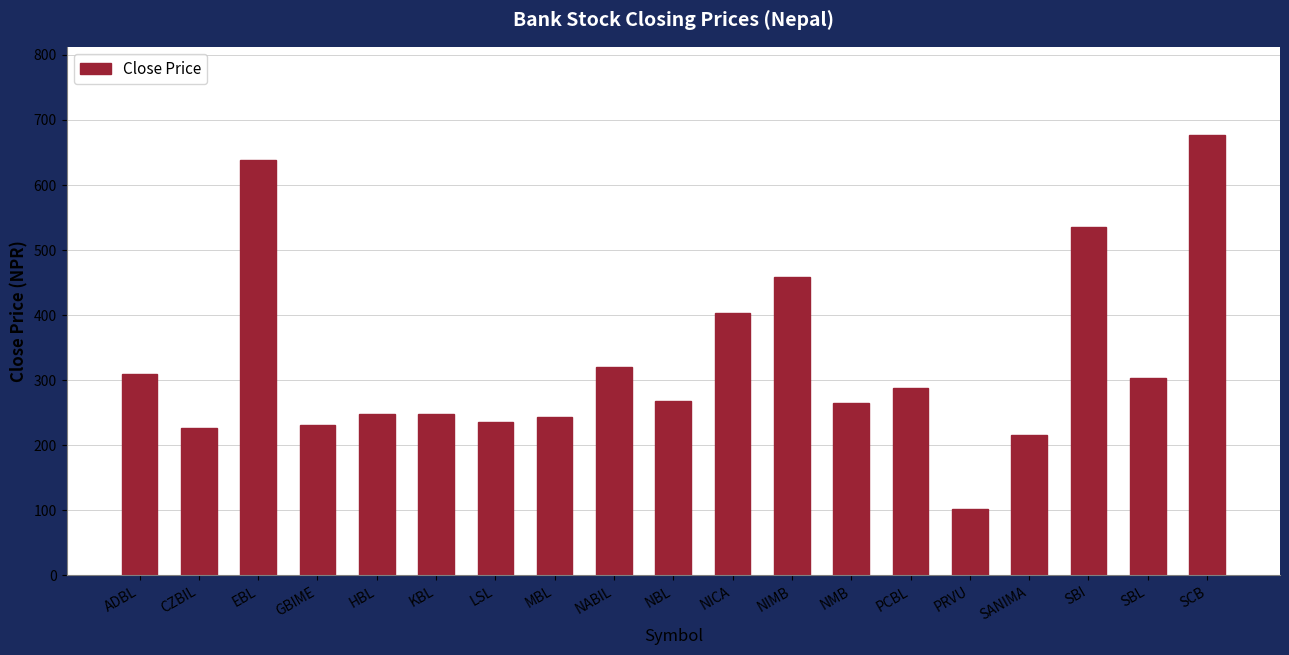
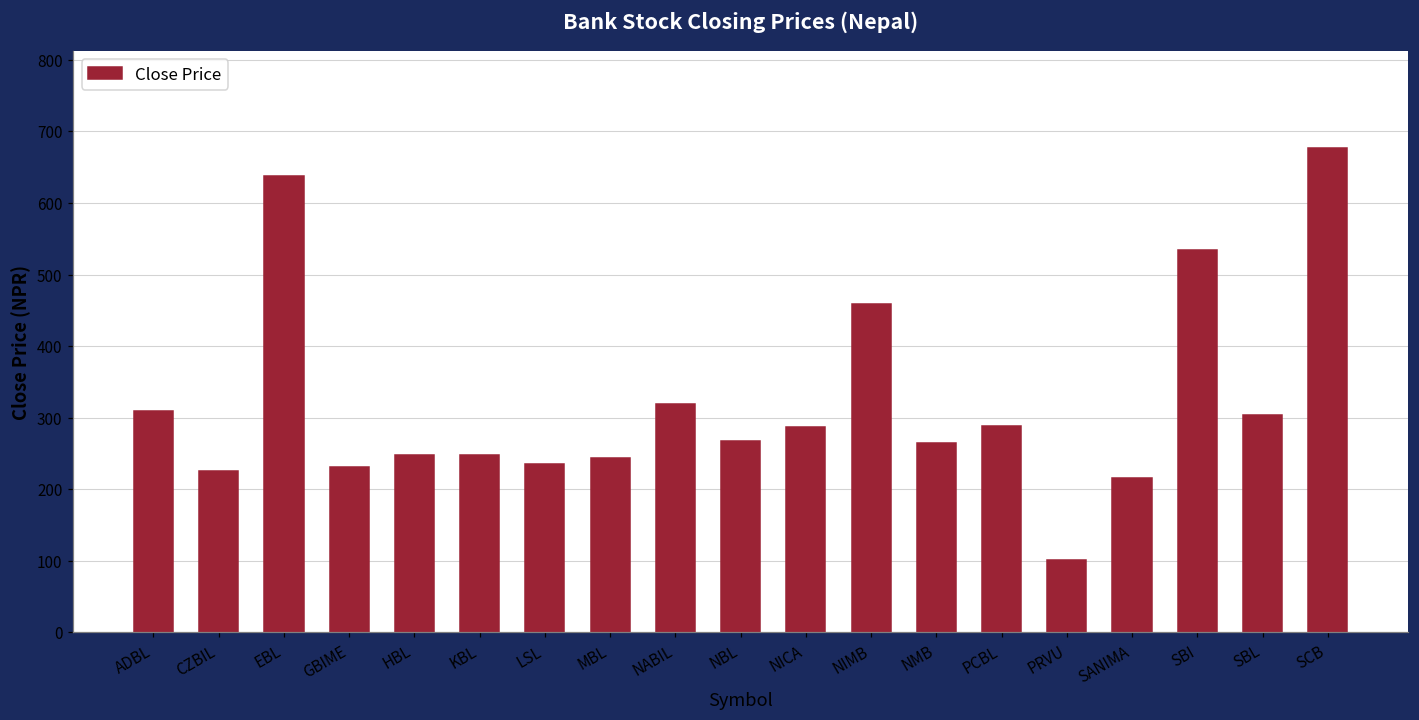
NICA: 400 -> 290
